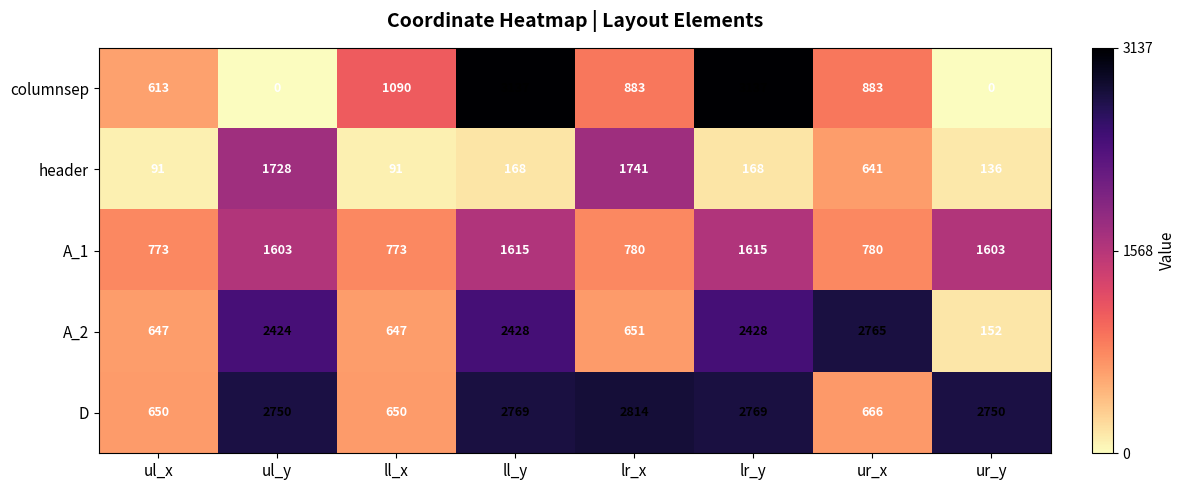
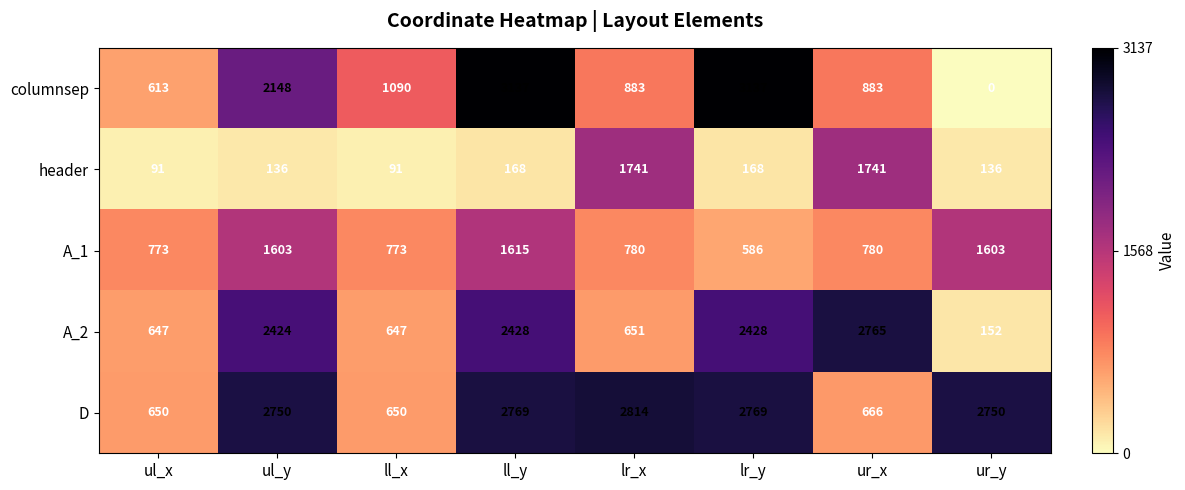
columnsep, ul_y: 0 -> 2148
header, ul_y: 1728 -> 136
header, ur_x: 641 -> 1741
A_1, lr_y: 1615 -> 586
